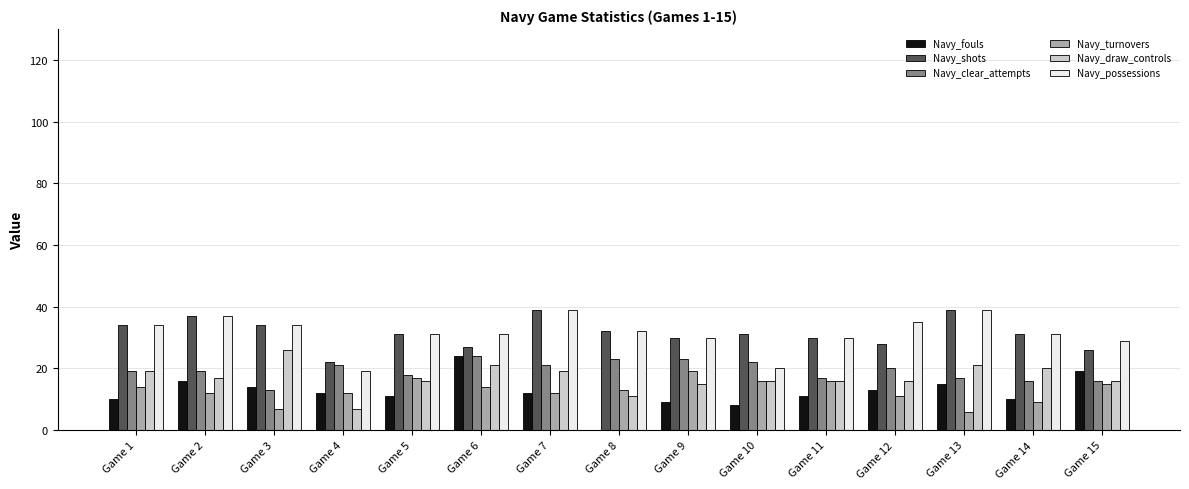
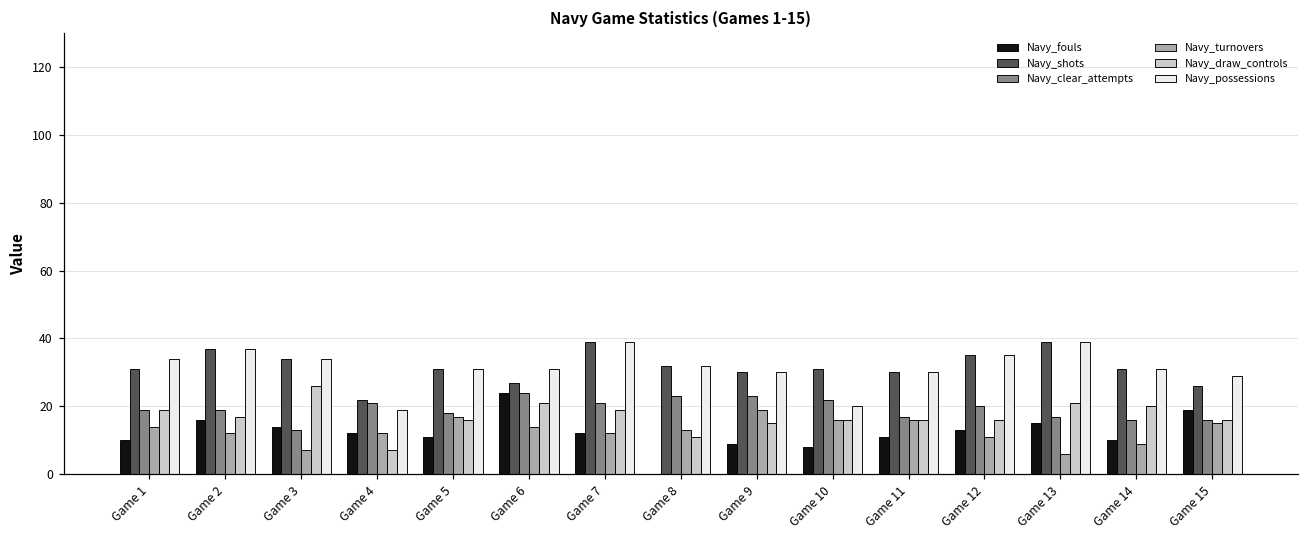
Navy_shots, Game 1: 34 -> 31
Navy_shots, Game 12: 28 -> 35
